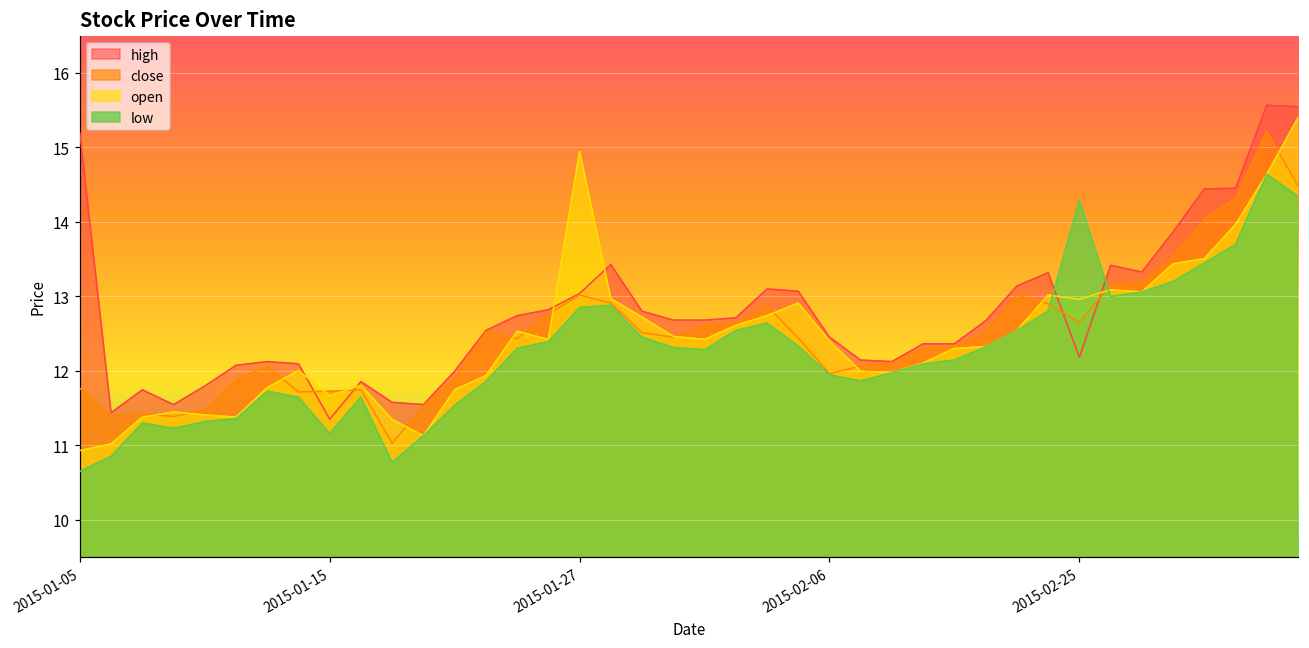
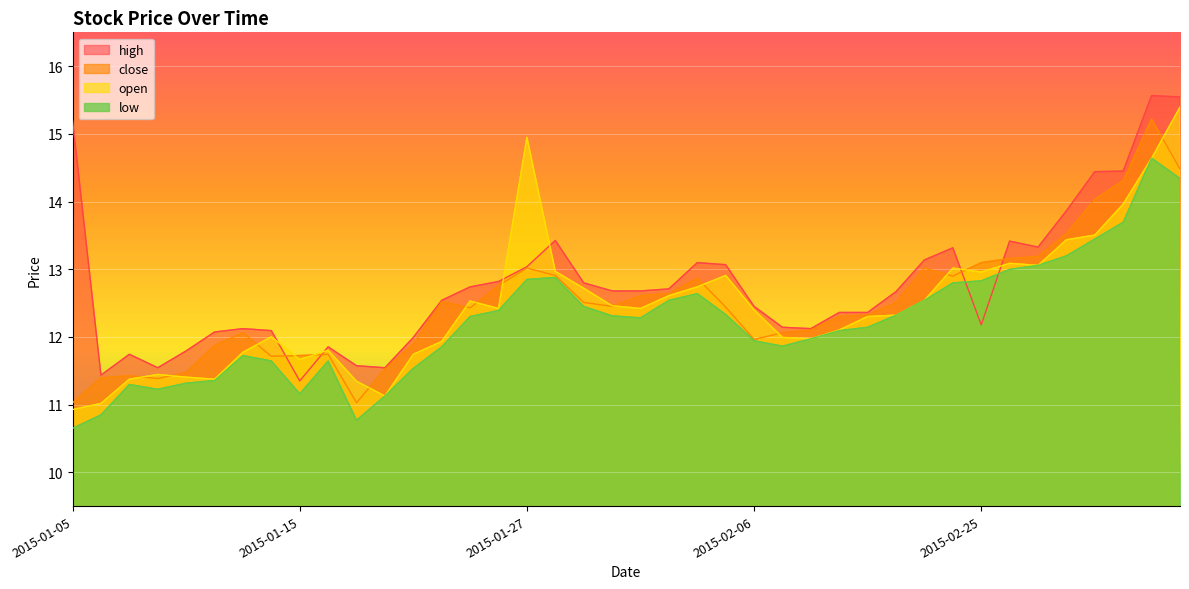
close, 2015-01-05: 11.8 -> 11.0
close, 2015-02-25: 12.6 -> 13.1
low, 2015-02-25: 14.3 -> 12.8
